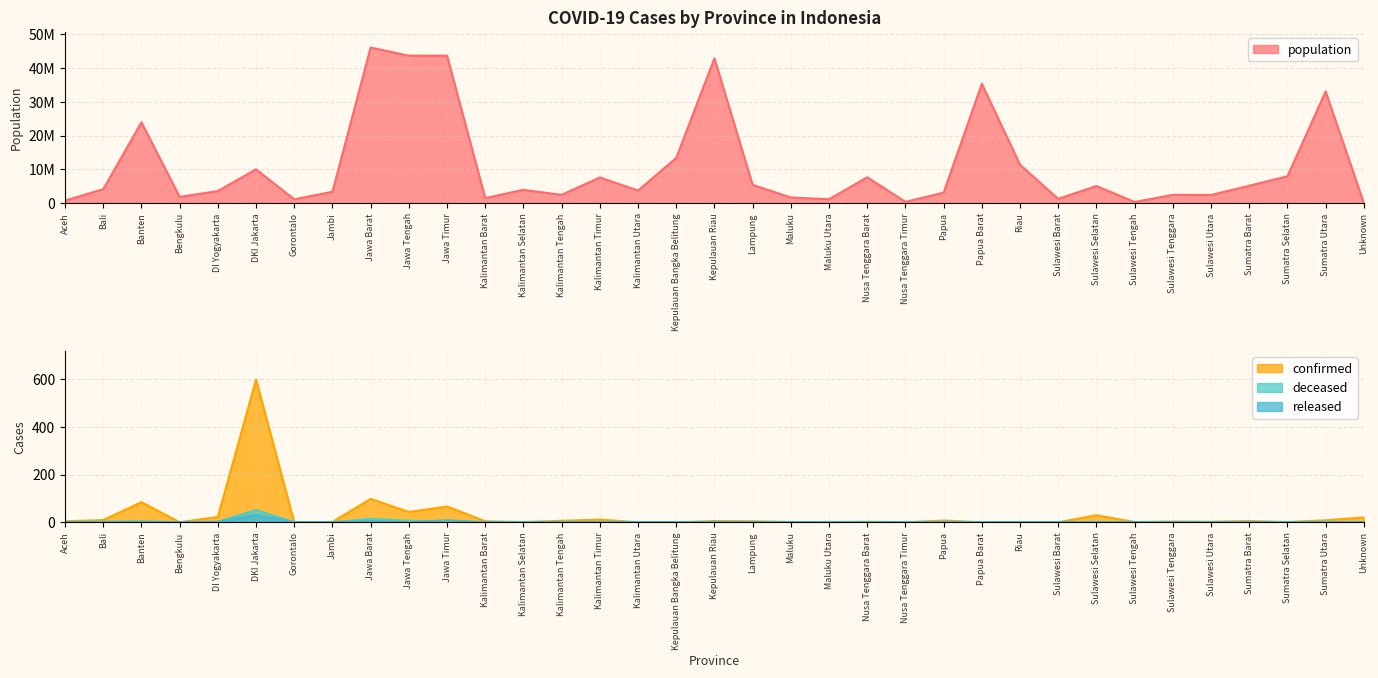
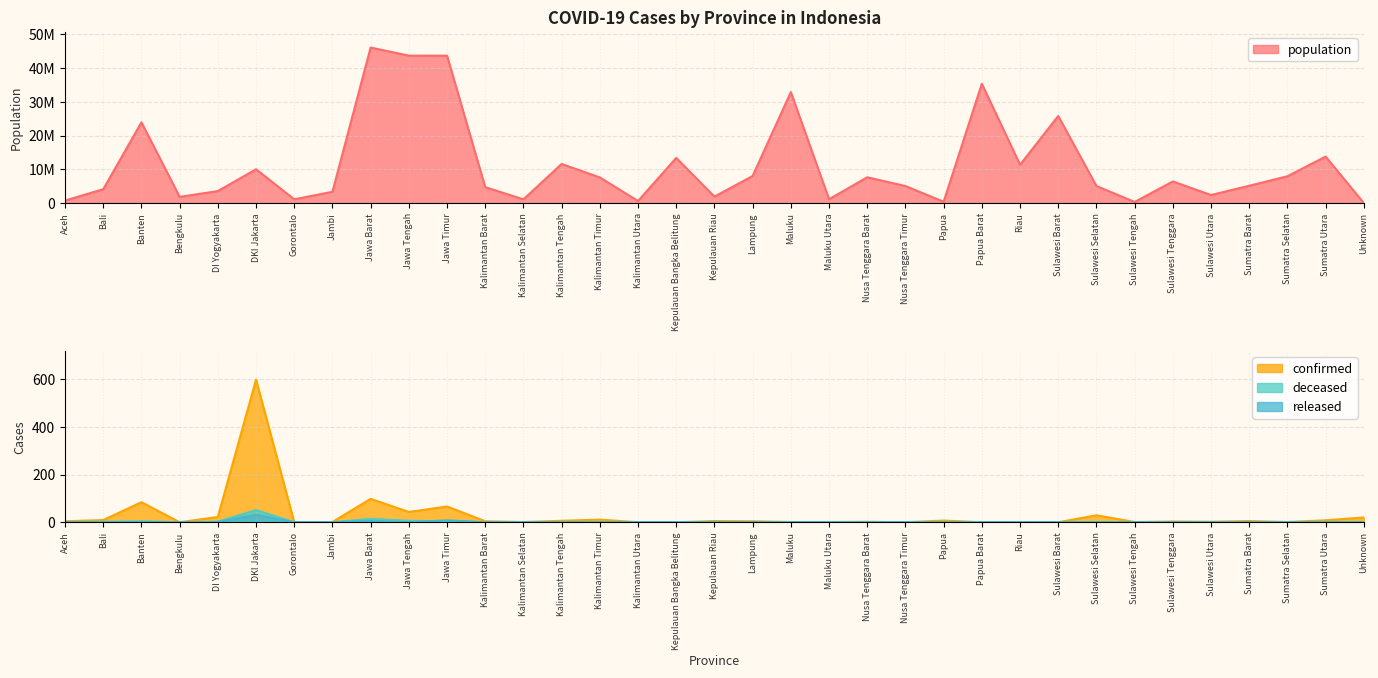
COVID-19 Cases by Province in Indonesia, Kalimantan Barat: 1000000 -> 5000000
COVID-19 Cases by Province in Indonesia, Kalimantan Selatan: 4000000 -> 1000000
COVID-19 Cases by Province in Indonesia, Kalimantan Tengah: 2000000 -> 12000000
COVID-19 Cases by Province in Indonesia, Kalimantan Utara: 4000000 -> 1000000
COVID-19 Cases by Province in Indonesia, Kepulauan Riau: 43000000 -> 2000000
COVID-19 Cases by Province in Indonesia, Lampung: 5000000 -> 8000000
COVID-19 Cases by Province in Indonesia, Maluku: 2000000 -> 33000000
COVID-19 Cases by Province in Indonesia, Nusa Tenggara Timur: 0 -> 5000000
COVID-19 Cases by Province in Indonesia, Papua: 3000000 -> 0
COVID-19 Cases by Province in Indonesia, Sulawesi Barat: 1000000 -> 26000000
COVID-19 Cases by Province in Indonesia, Sulawesi Tenggara: 2000000 -> 6000000
COVID-19 Cases by Province in Indonesia, Sumatra Utara: 33000000 -> 14000000
